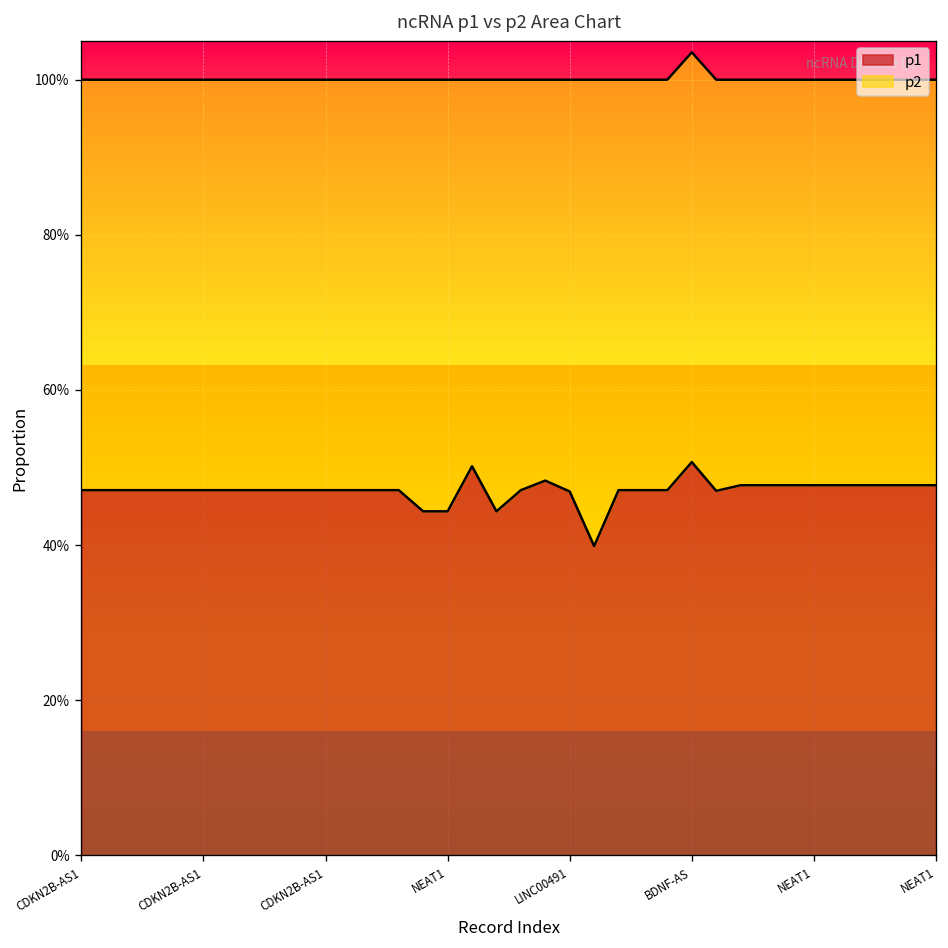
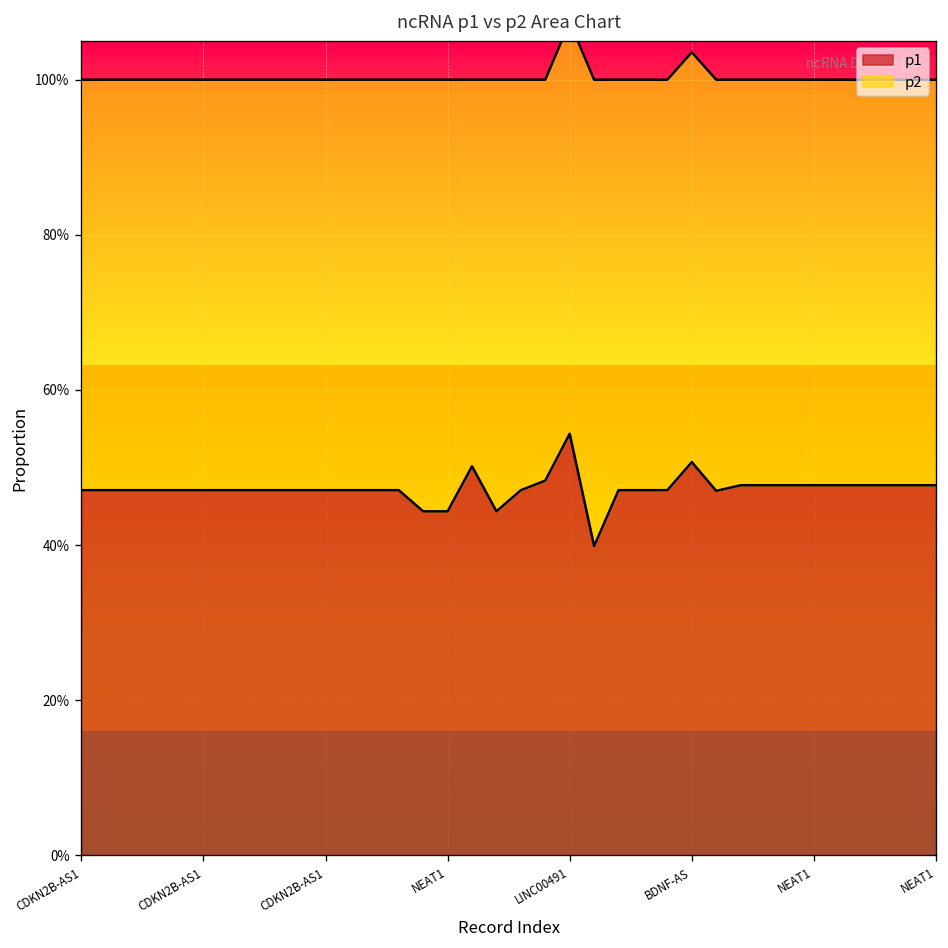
p1, LINC00491: 47% -> 54%
